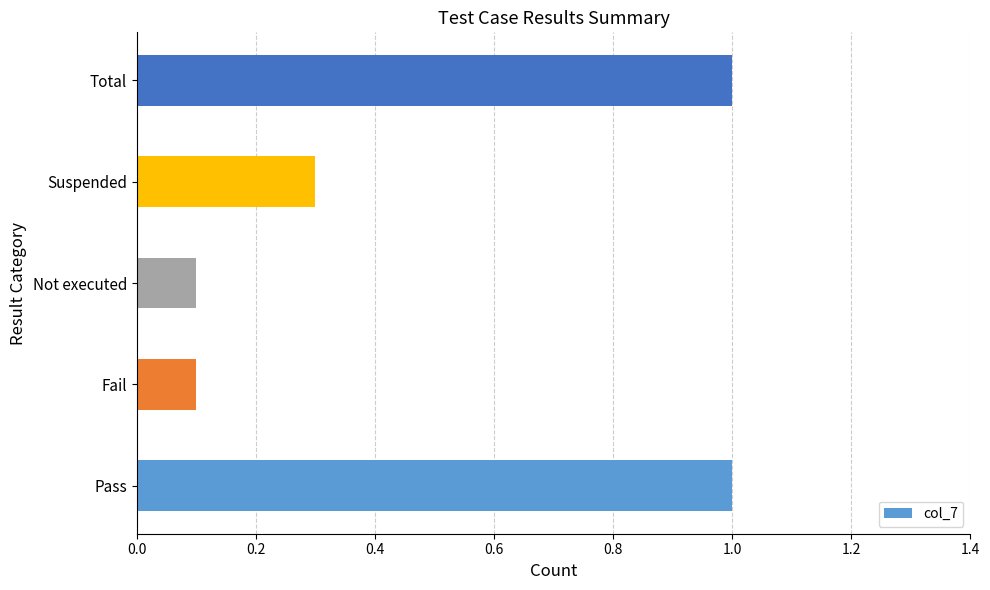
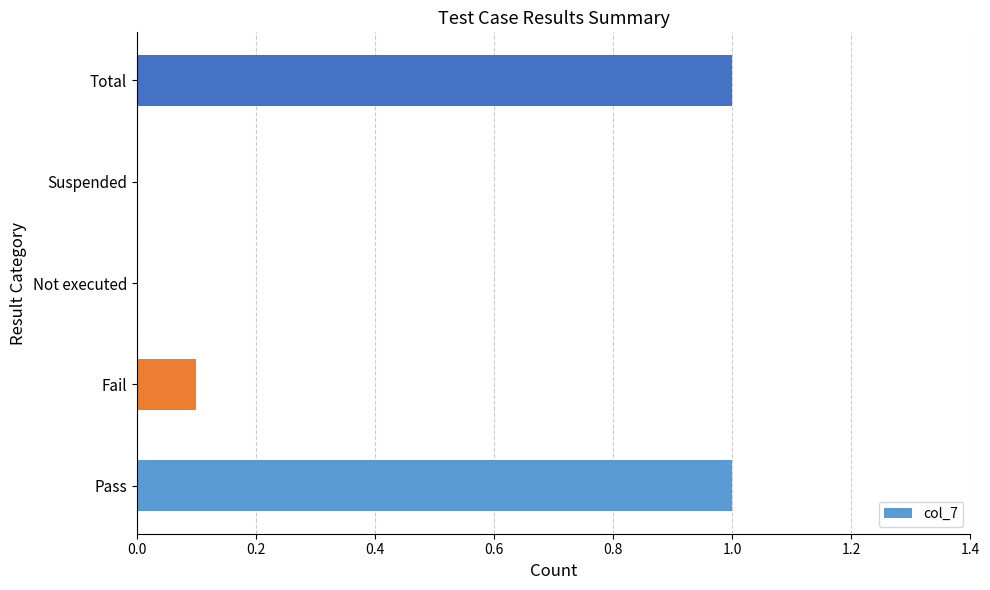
Suspended: 0.3 -> 0.0
Not executed: 0.1 -> 0.0
